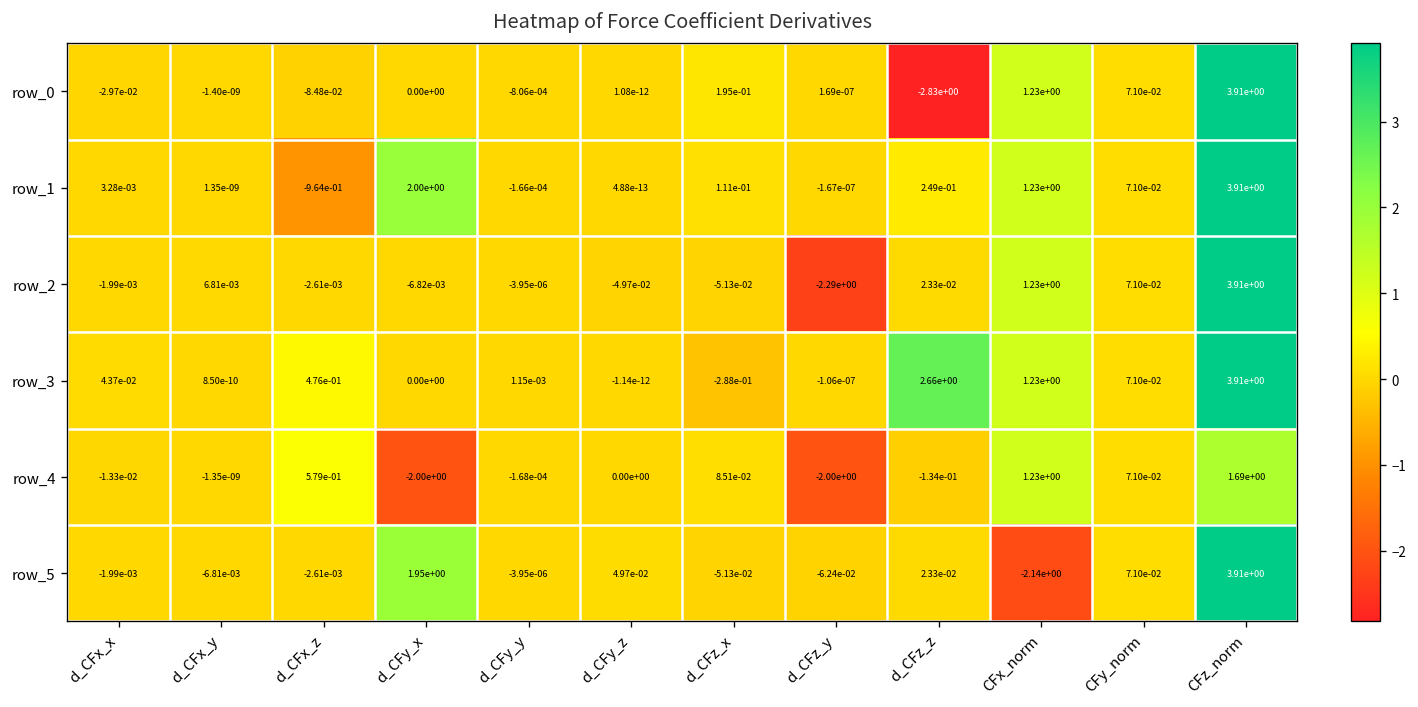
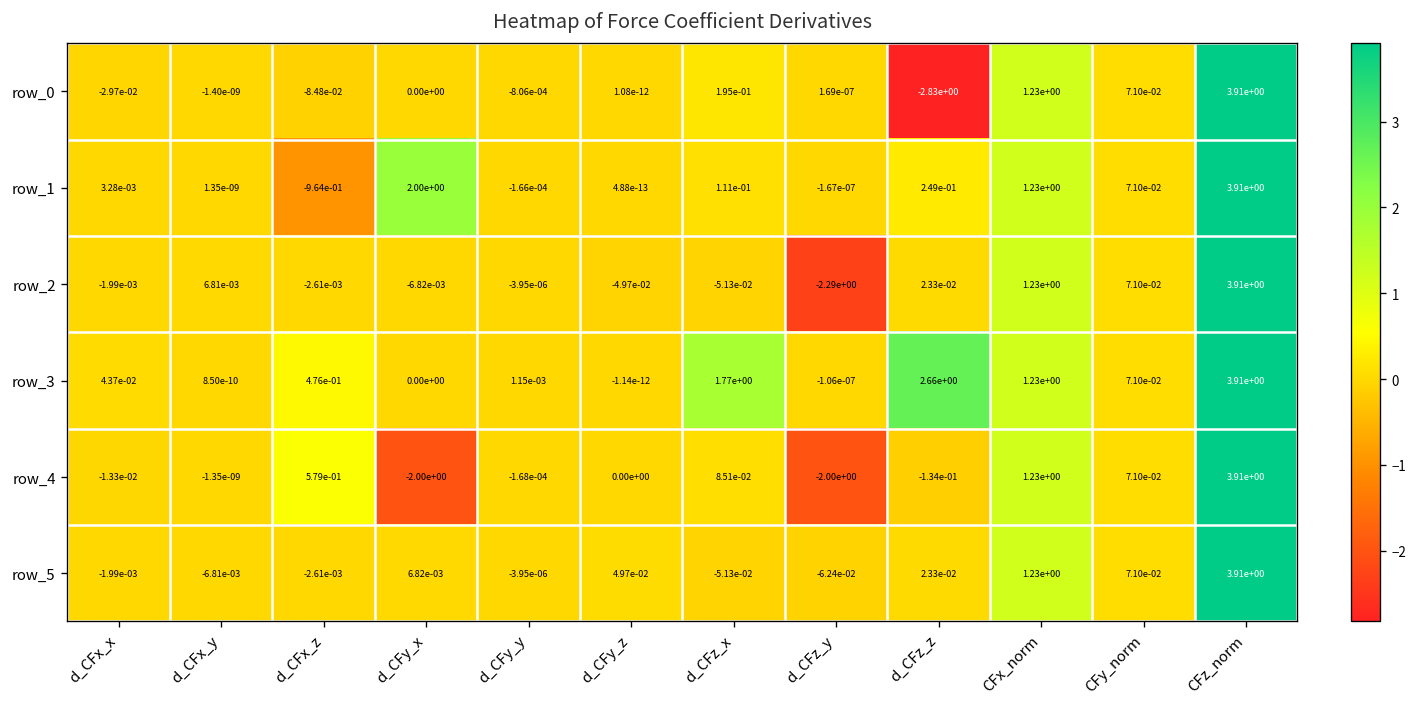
row_3, d_CFz_x: -2.88e-01 -> 1.77e+00
row_4, CFz_norm: 1.69e+00 -> 3.91e+00
row_5, d_CFy_x: 1.95e+00 -> 6.82e-03
row_5, CFx_norm: -2.14e+00 -> 1.23e+00
